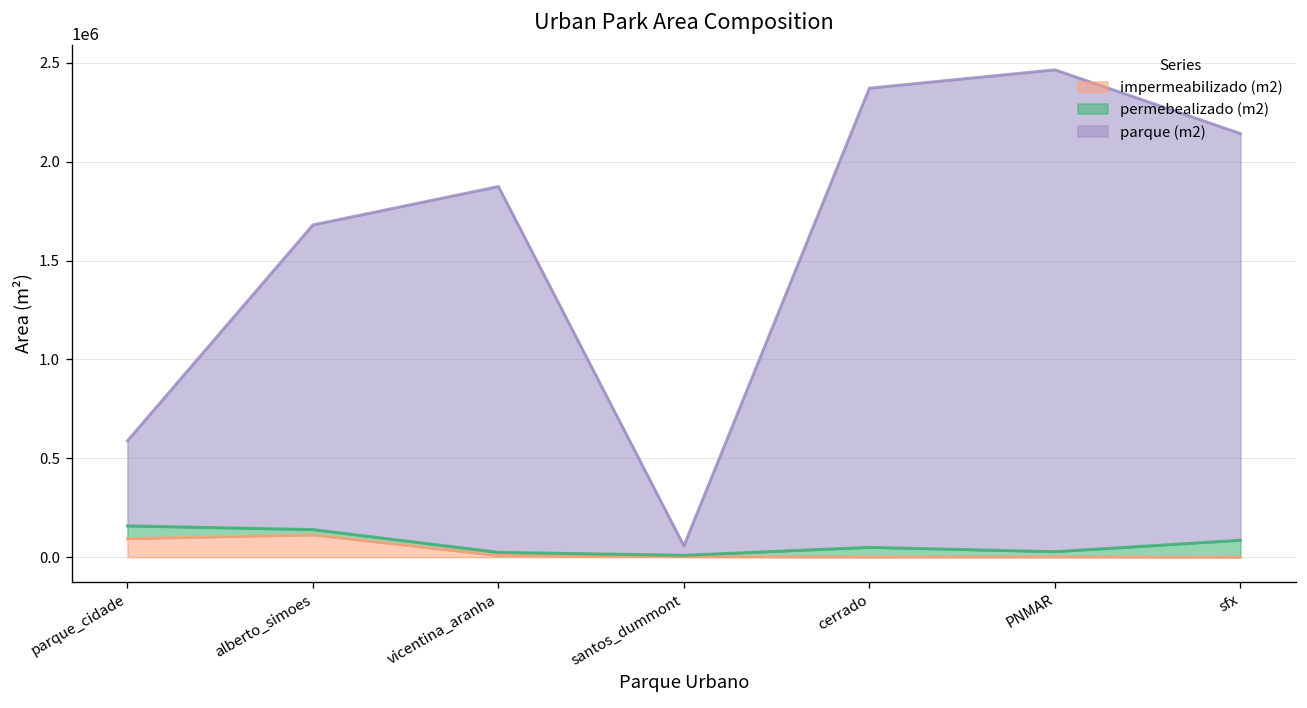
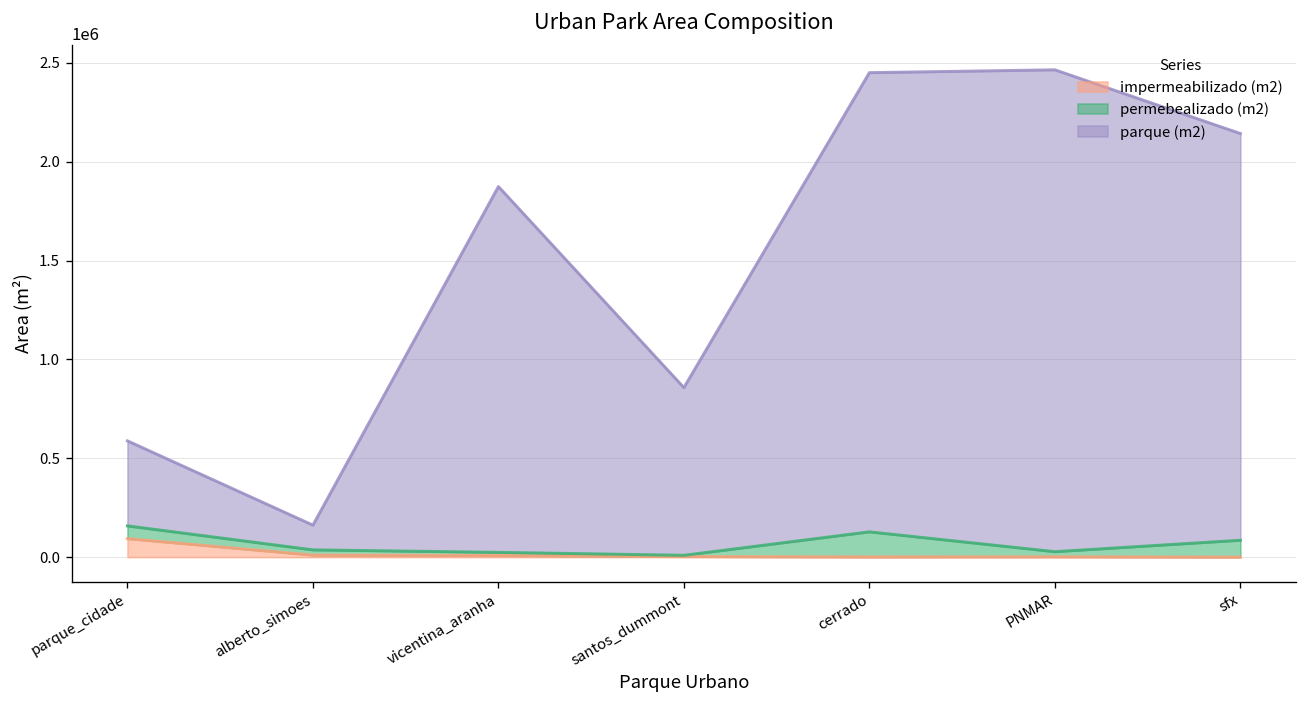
impermeabilizado (m2), alberto_simoes: 110000 -> 10000
parque (m2), alberto_simoes: 1540000 -> 130000
parque (m2), santos_dummont: 50000 -> 850000
permebealizado (m2), cerrado: 50000 -> 130000
